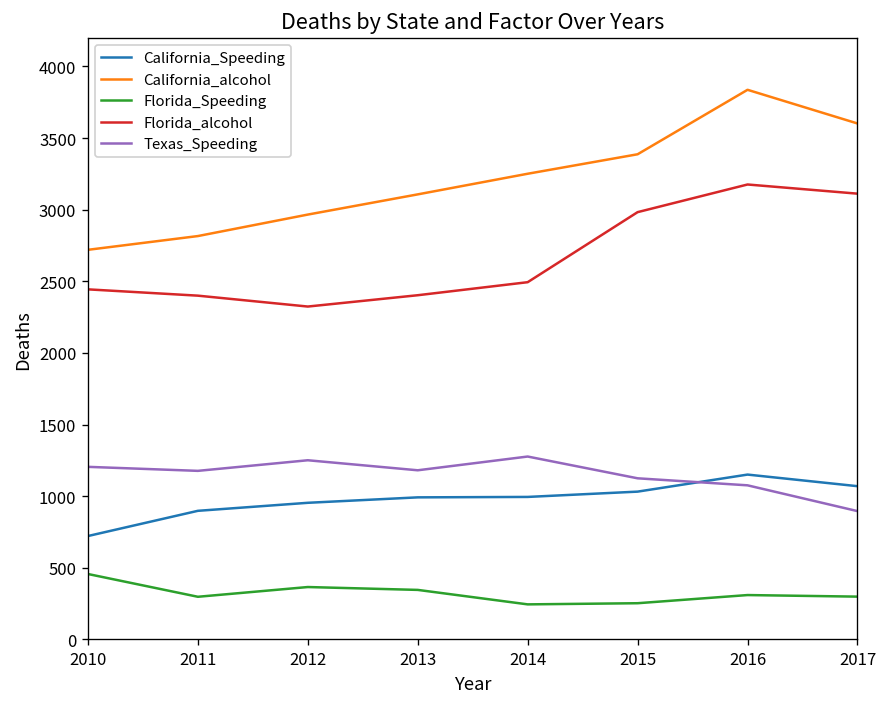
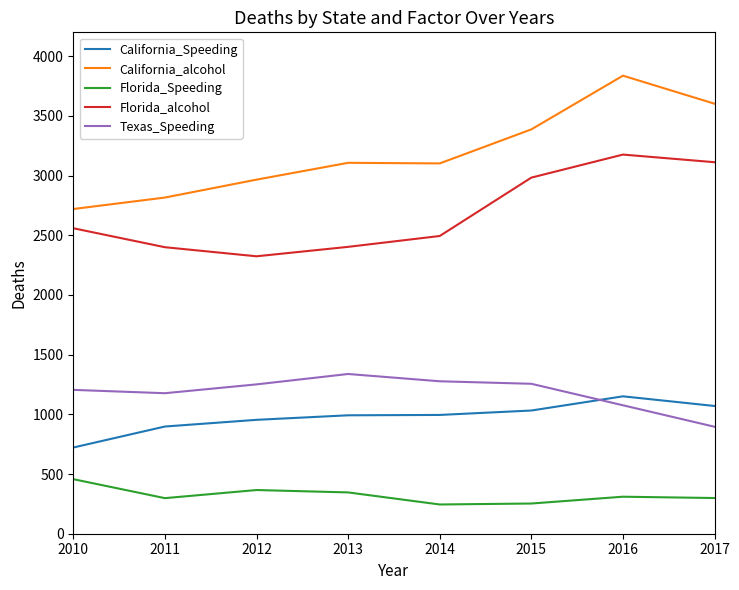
Florida_alcohol, 2010: 2440 -> 2560
Texas_Speeding, 2013: 1180 -> 1340
California_alcohol, 2014: 3250 -> 3100
Texas_Speeding, 2015: 1130 -> 1260
